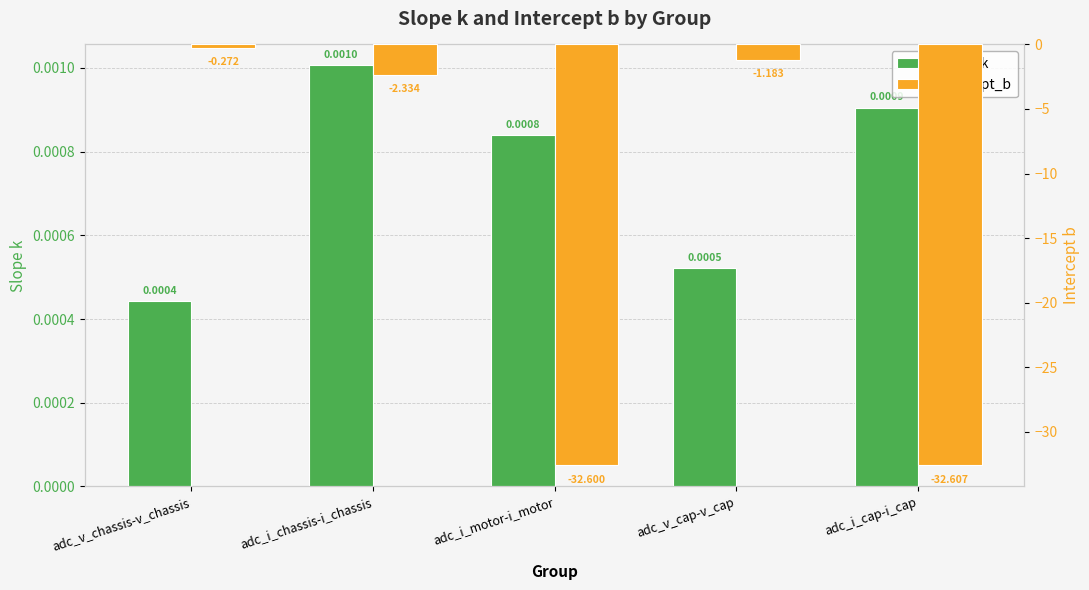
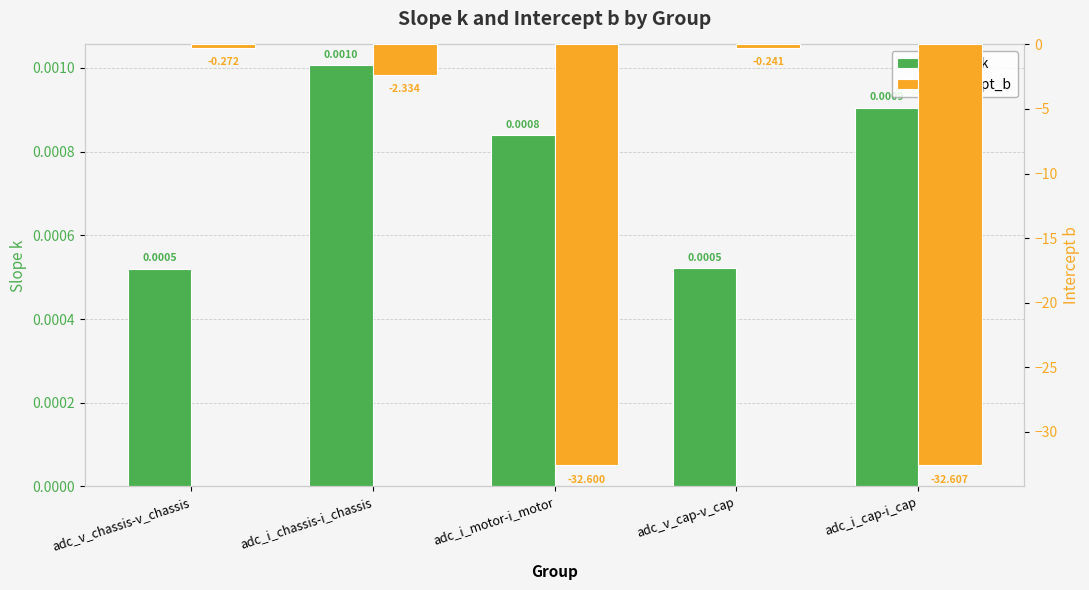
Slope_k, adc_v_chassis-v_chassis: 0.0004 -> 0.0005
Intercept_b, adc_v_cap-v_cap: -1.183 -> -0.241
